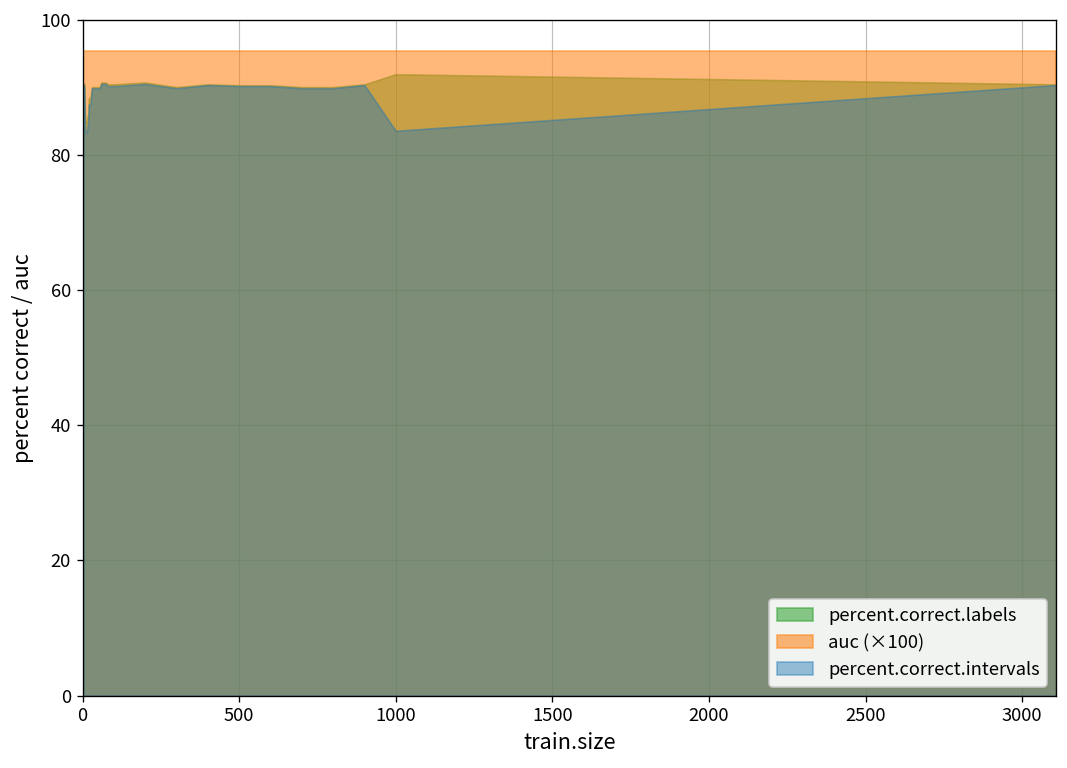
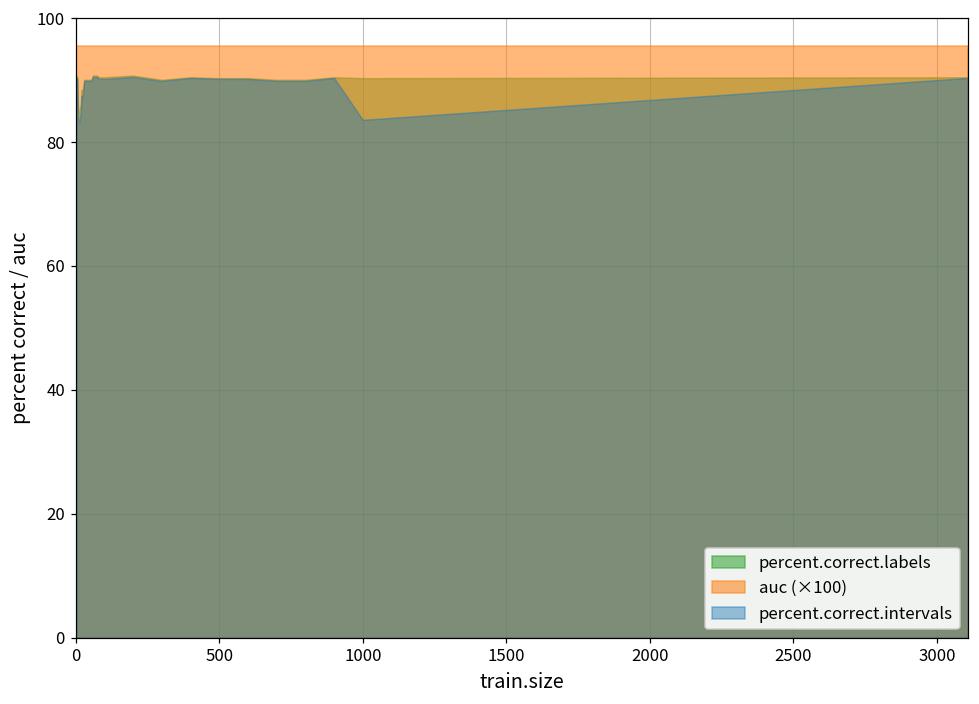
percent.correct.labels, 1000: 92 -> 90
